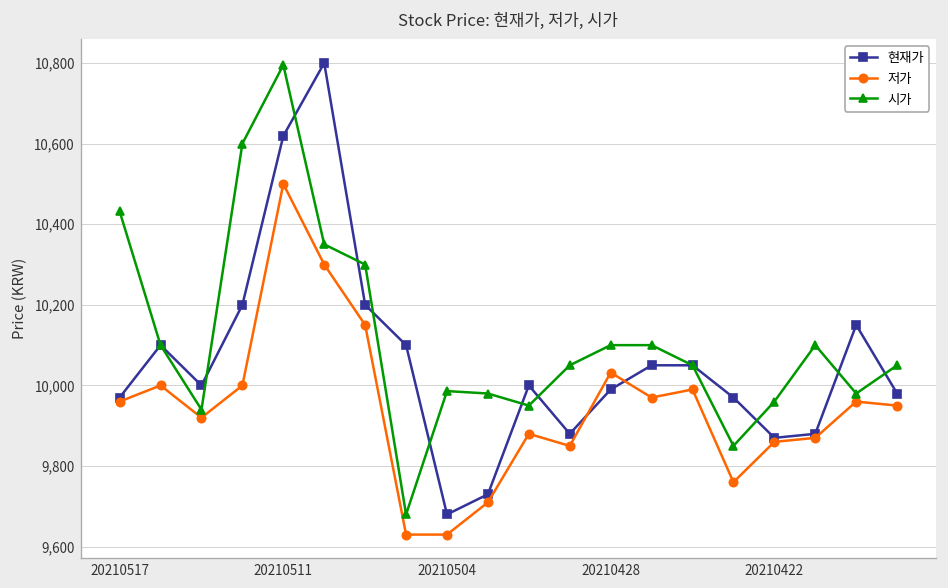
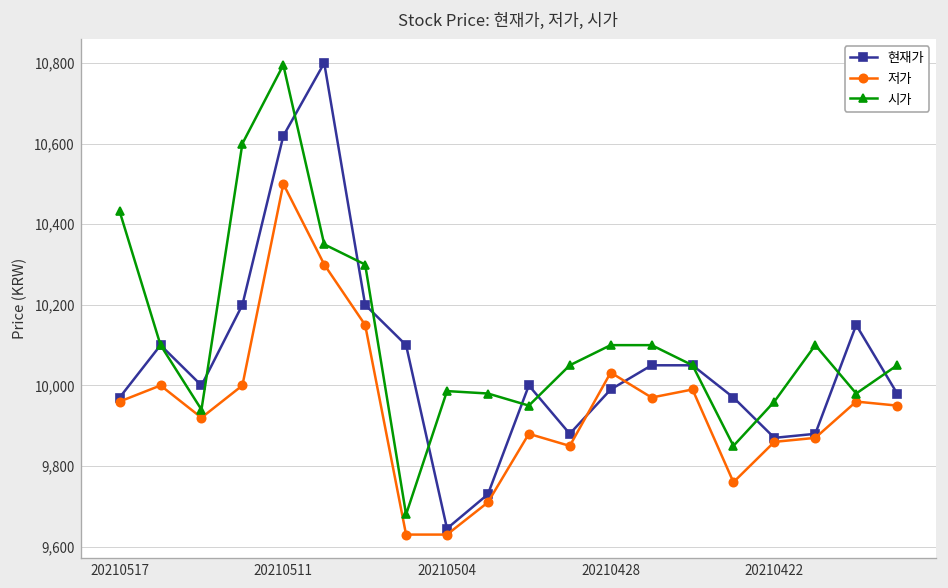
현재가, 20210504: 9,680 -> 9,650
